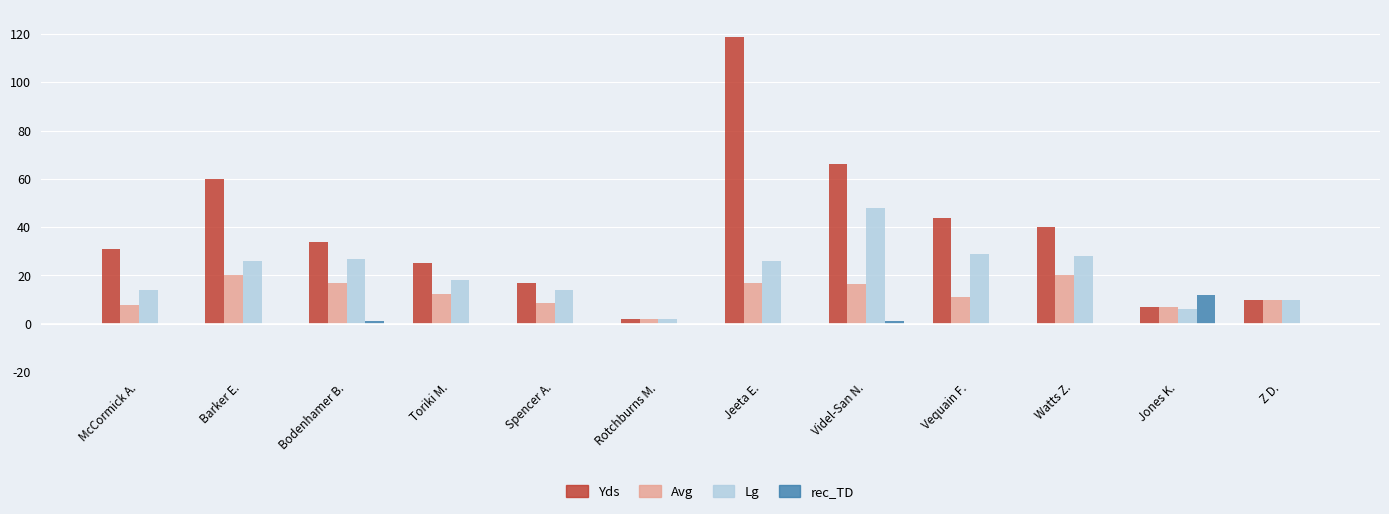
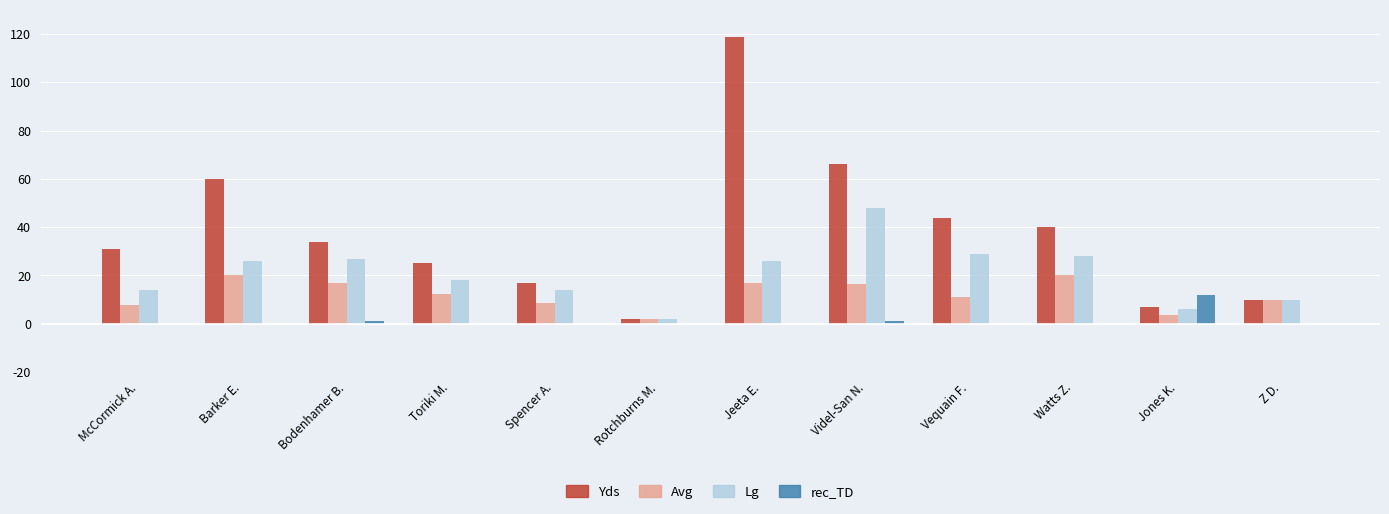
Avg, Jones K.: 7 -> 4
